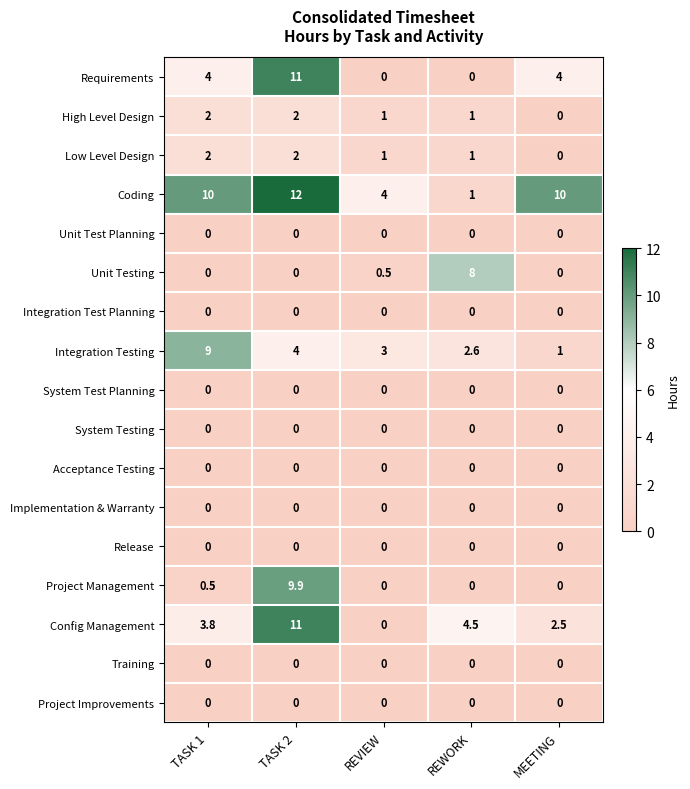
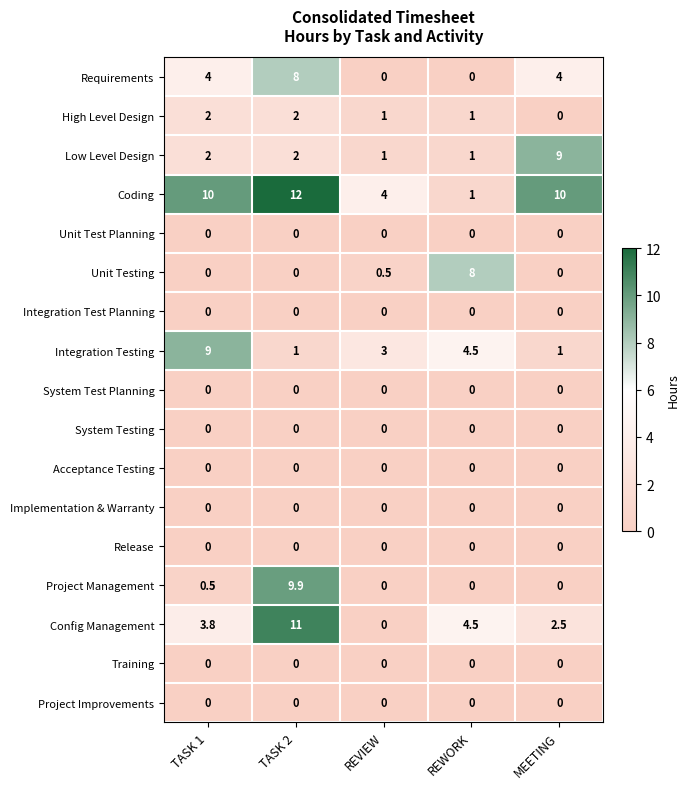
Requirements, TASK 2: 11 -> 8
Low Level Design, MEETING: 0 -> 9
Integration Testing, TASK 2: 4 -> 1
Integration Testing, REWORK: 2.6 -> 4.5
